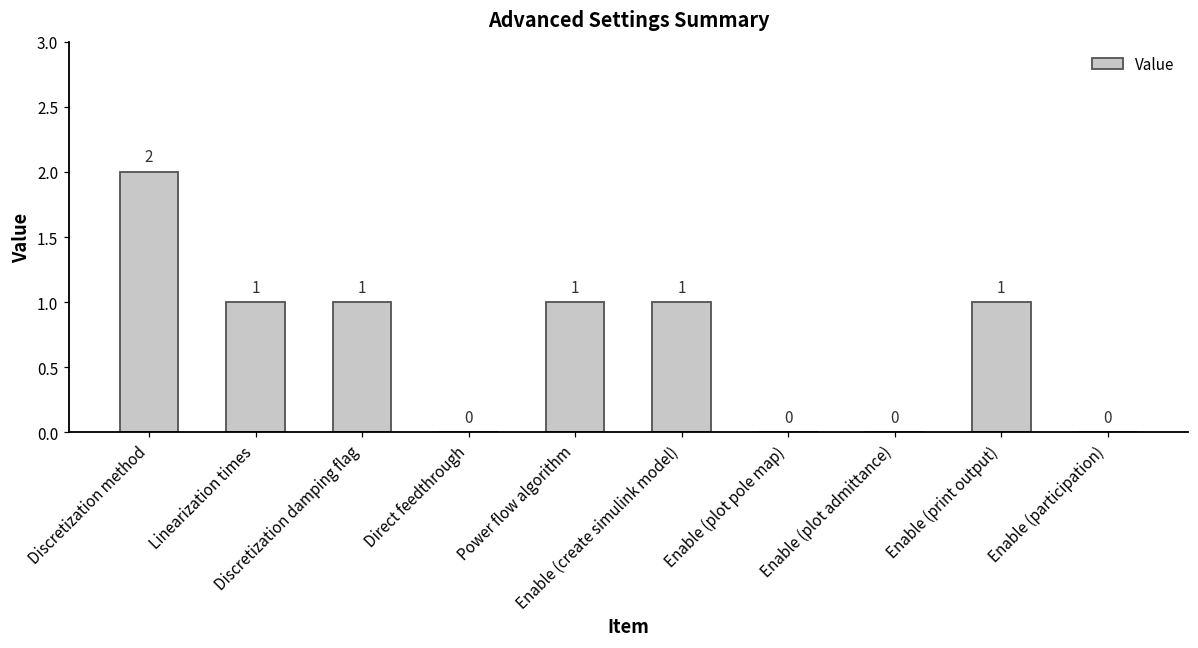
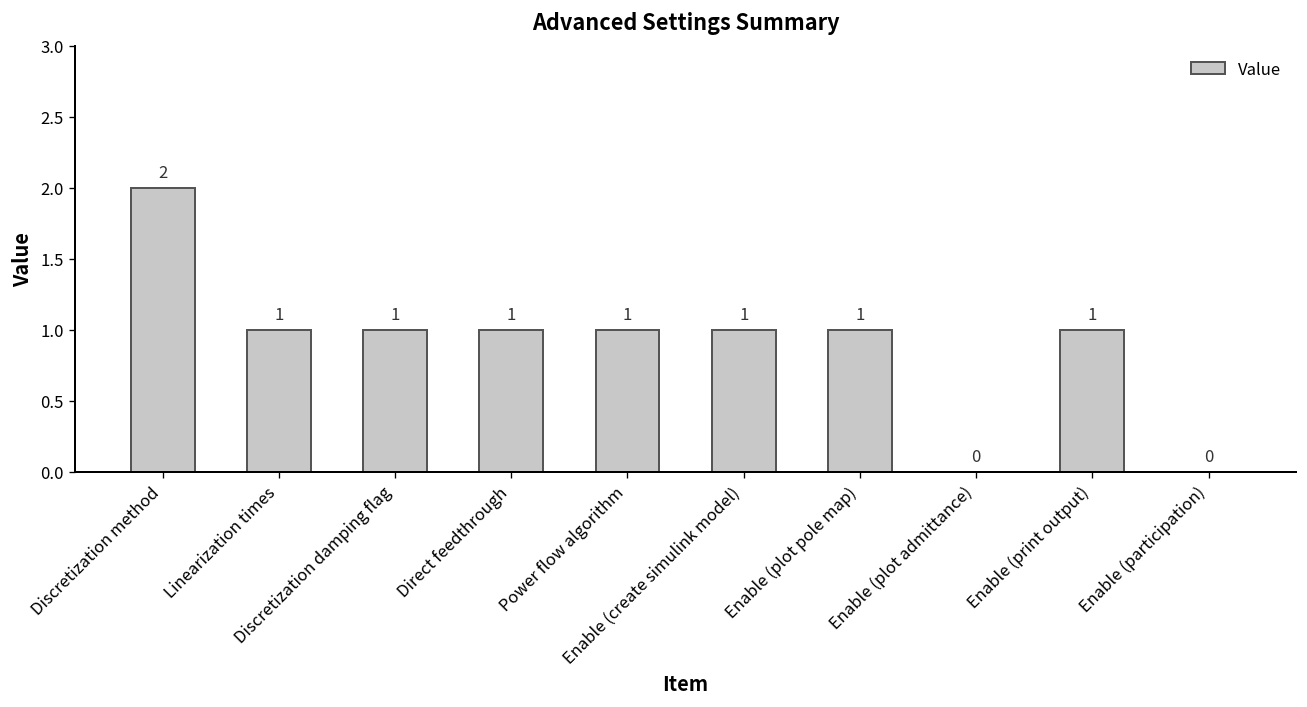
Direct feedthrough: 0 -> 1
Enable (plot pole map): 0 -> 1
